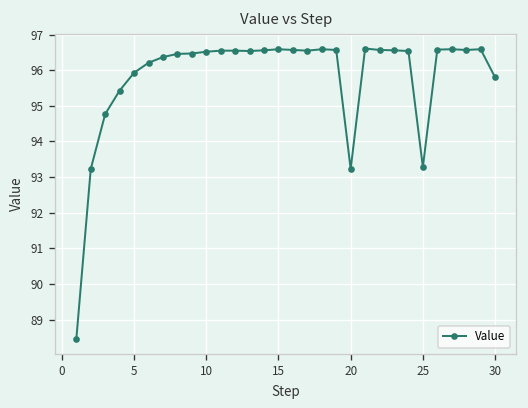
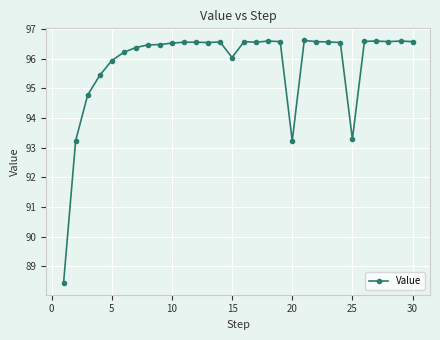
15: 96.6 -> 96.0
30: 95.8 -> 96.6
